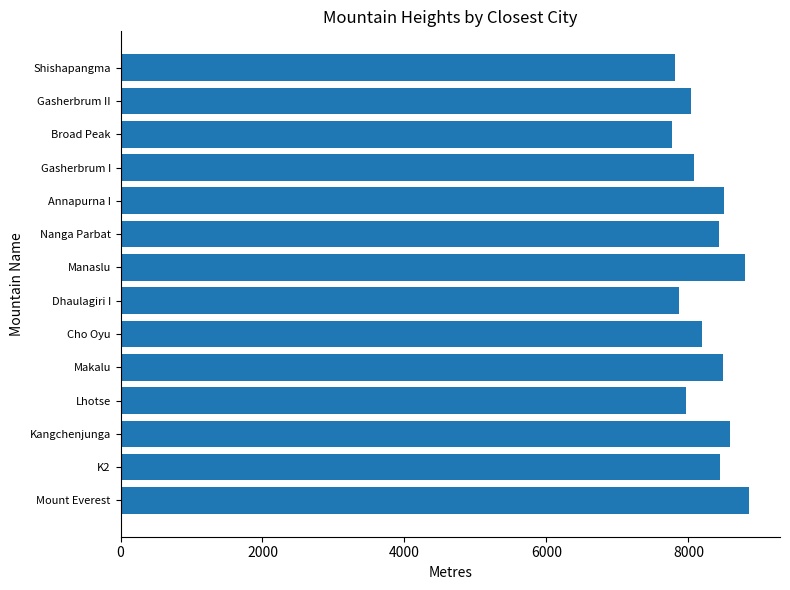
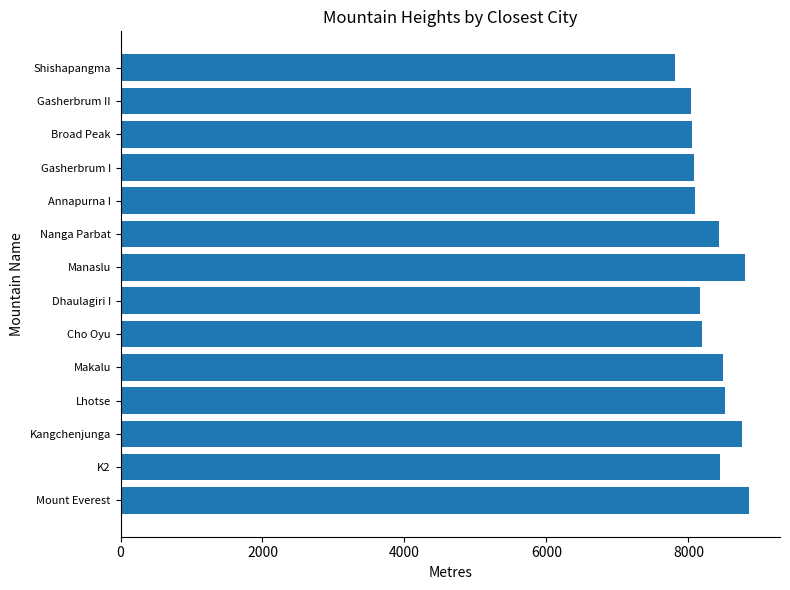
Broad Peak: 7800 -> 8100
Annapurna I: 8500 -> 8100
Dhaulagiri I: 7900 -> 8200
Lhotse: 8000 -> 8500
Kangchenjunga: 8600 -> 8800
